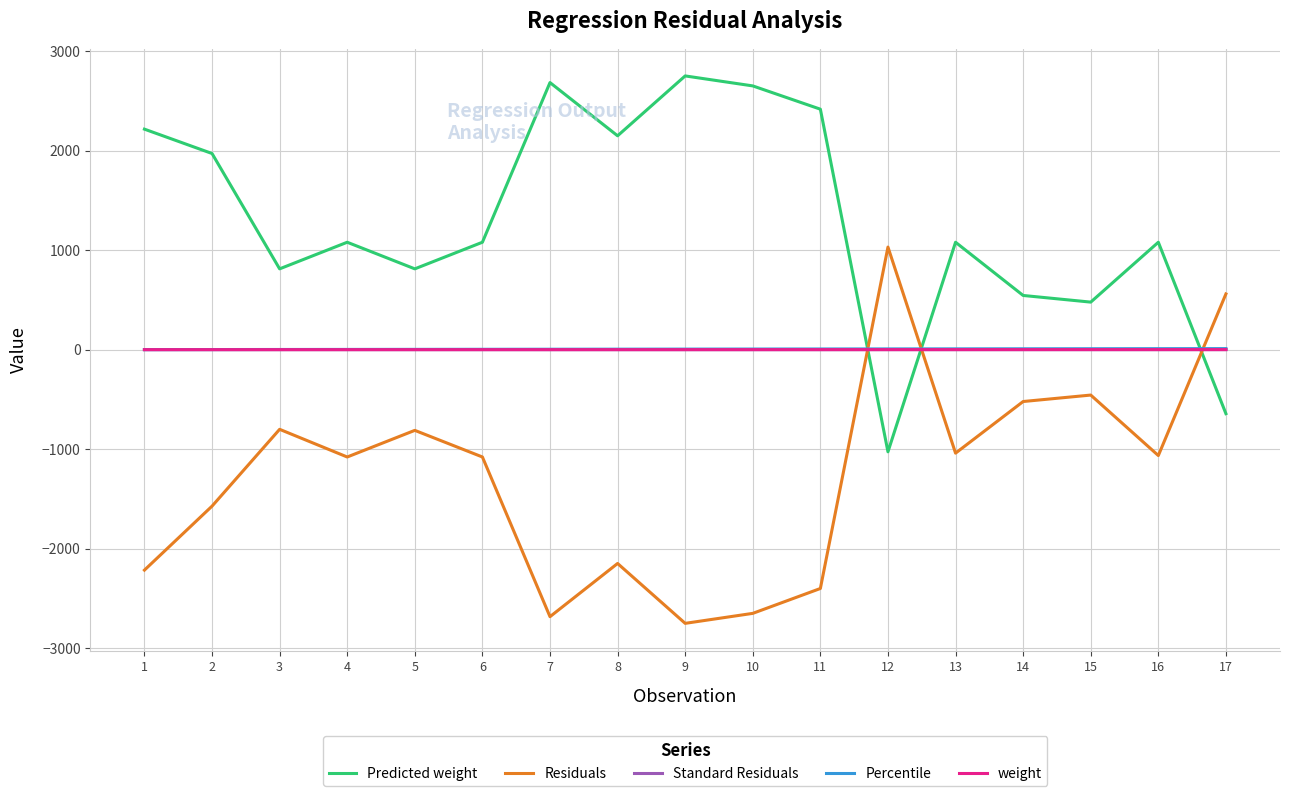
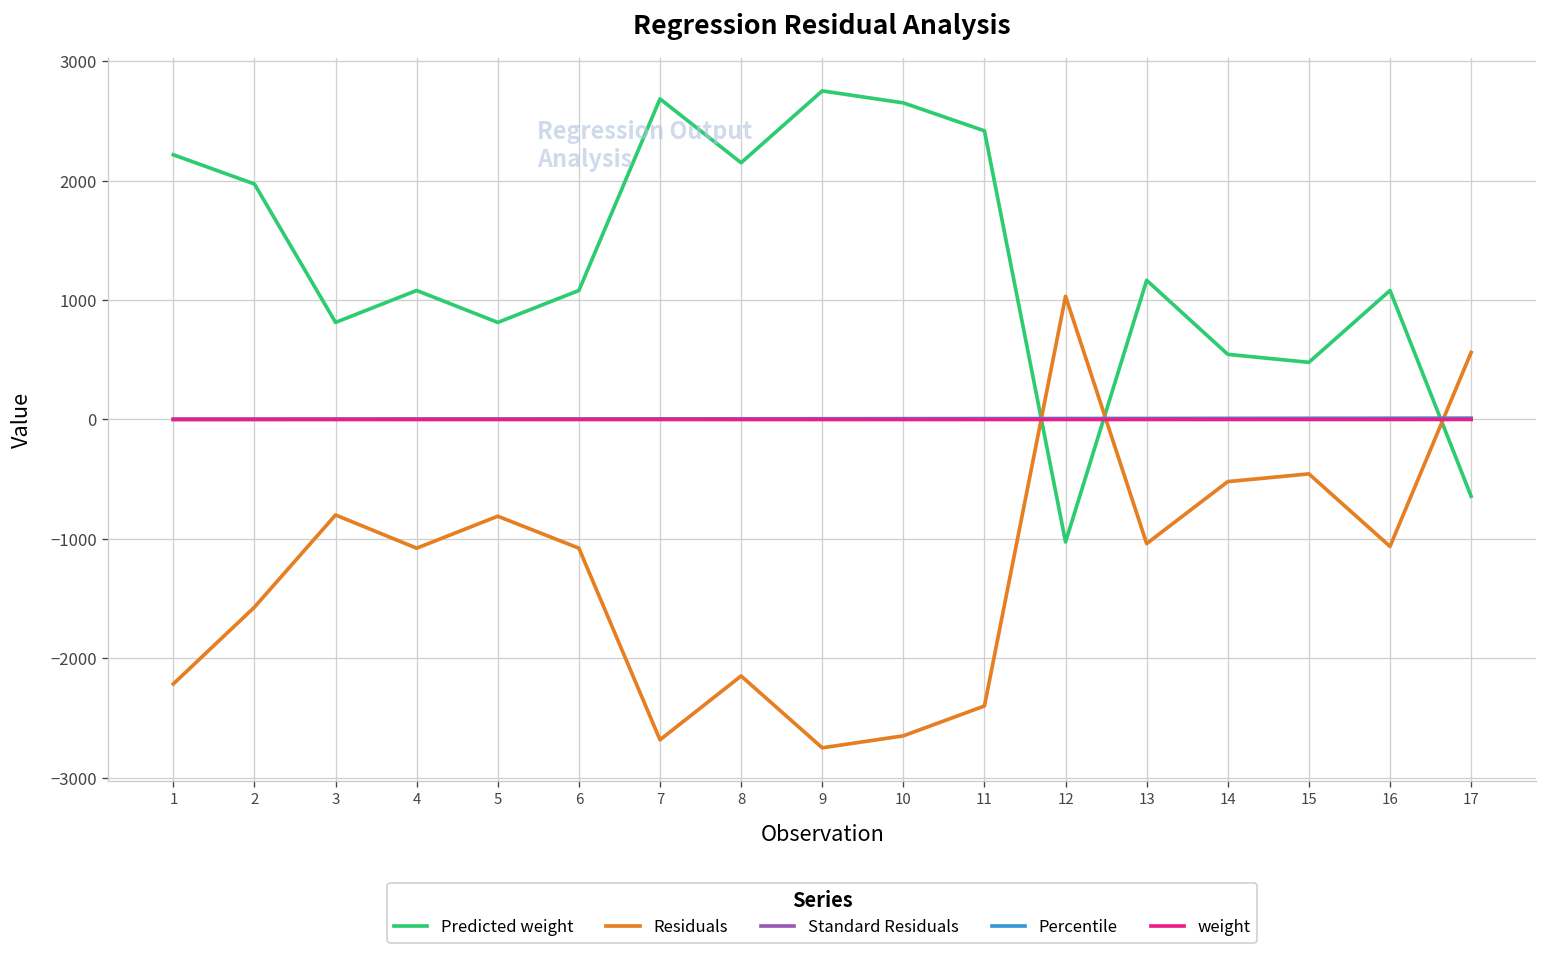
Predicted weight, 13: 1100 -> 1200
